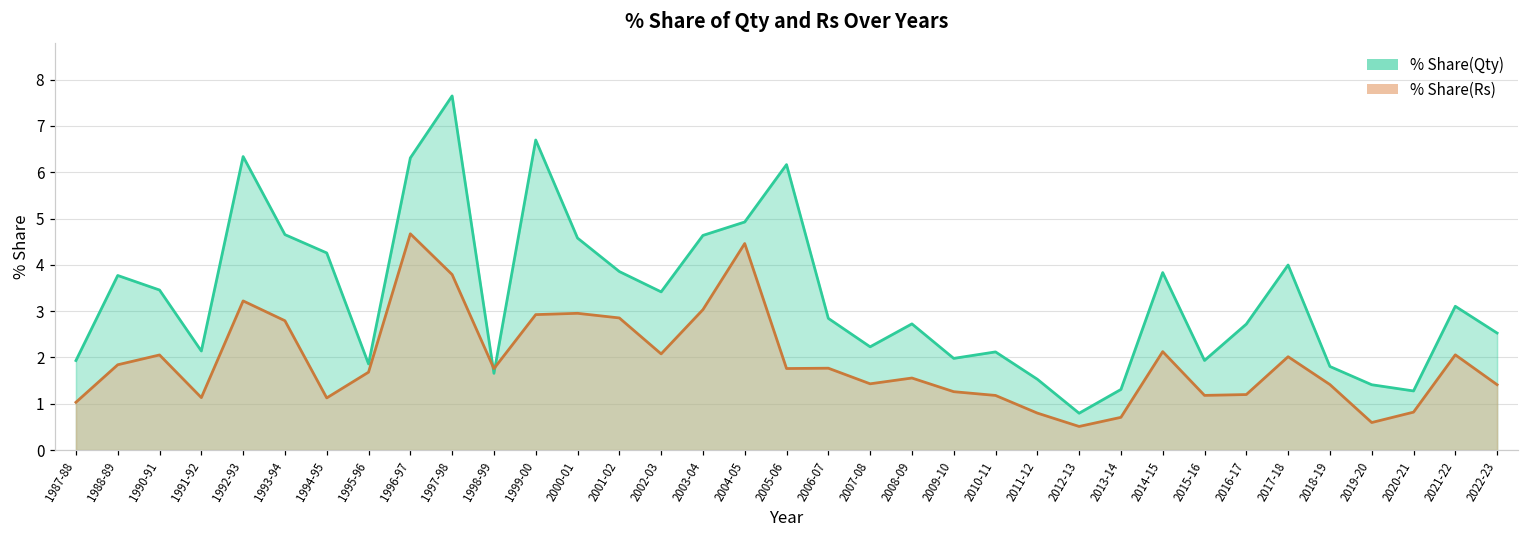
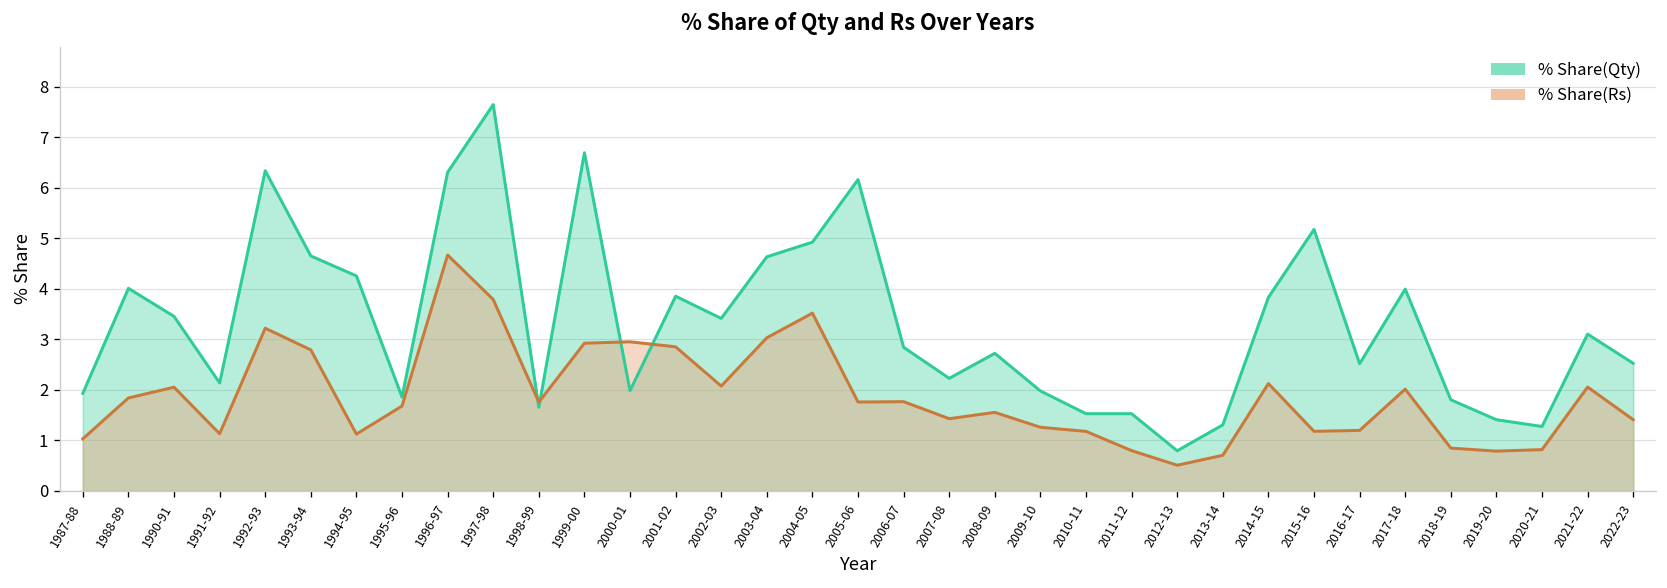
% Share(Qty), 1988-89: 3.8 -> 4.0
% Share(Qty), 2000-01: 4.6 -> 2.0
% Share(Rs), 2004-05: 4.5 -> 3.5
% Share(Qty), 2010-11: 2.1 -> 1.5
% Share(Qty), 2015-16: 1.9 -> 5.2
% Share(Qty), 2016-17: 2.7 -> 2.5
% Share(Rs), 2018-19: 1.4 -> 0.8
% Share(Rs), 2019-20: 0.6 -> 0.8
